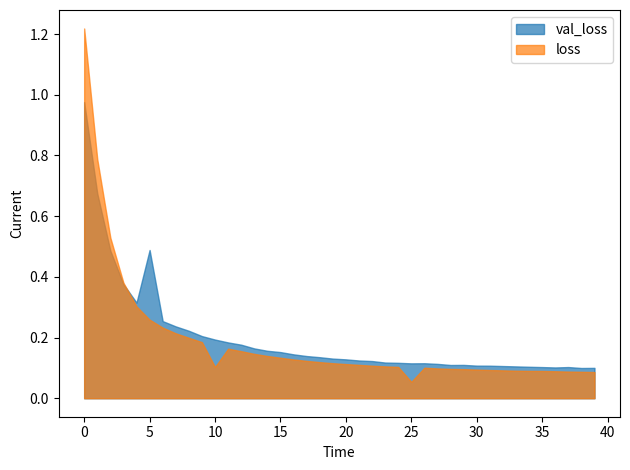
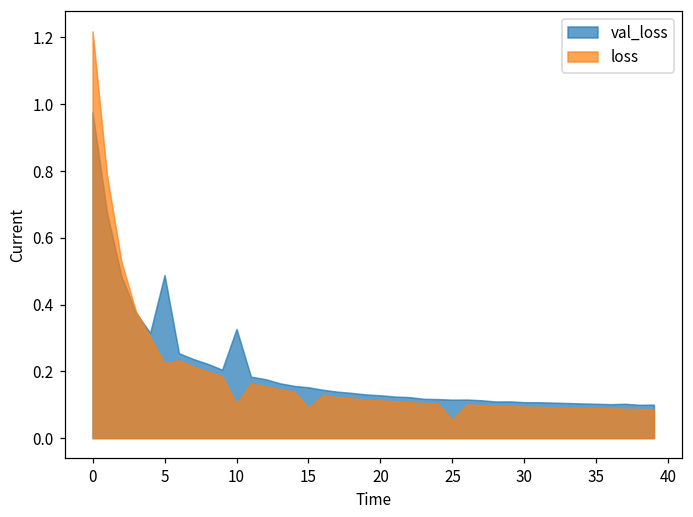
loss, 5: 0.26 -> 0.22
val_loss, 10: 0.19 -> 0.33
loss, 15: 0.13 -> 0.09
